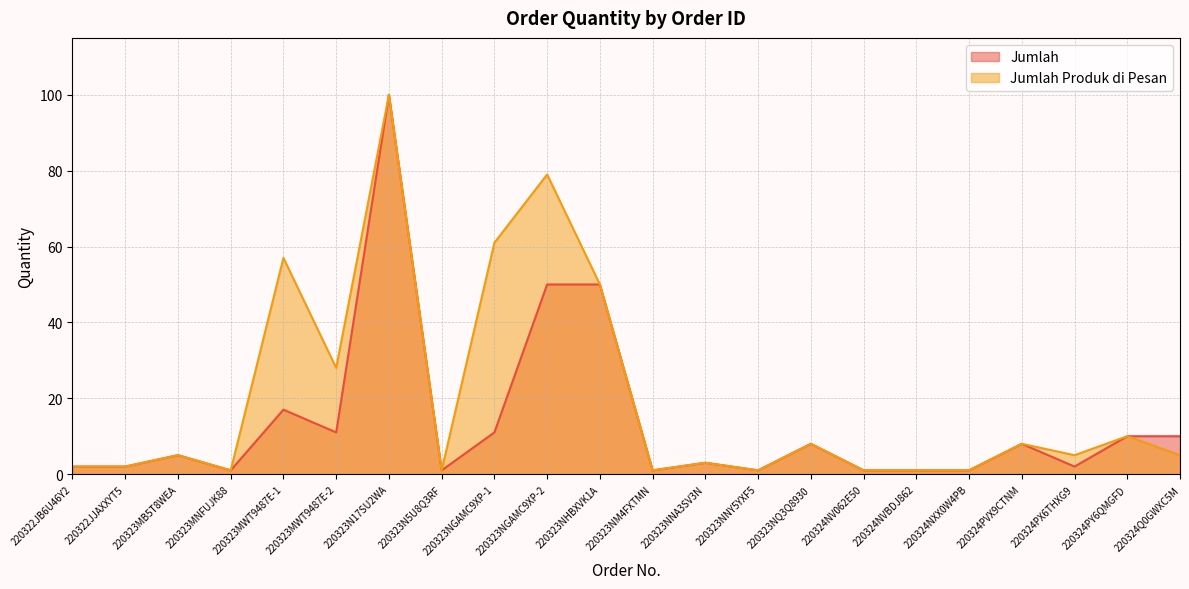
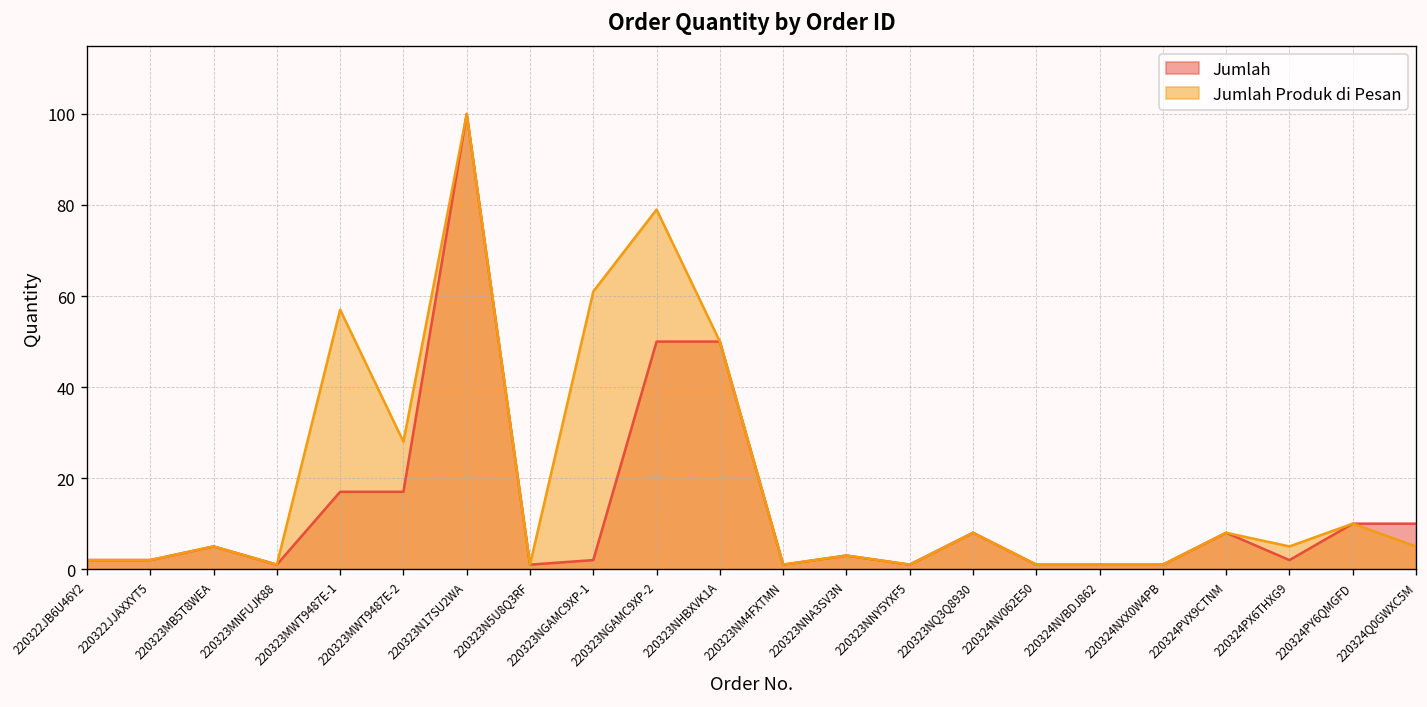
Jumlah, 220323MWT9487E-2: 11 -> 17
Jumlah, 220323NGAMC9XP-1: 11 -> 2
